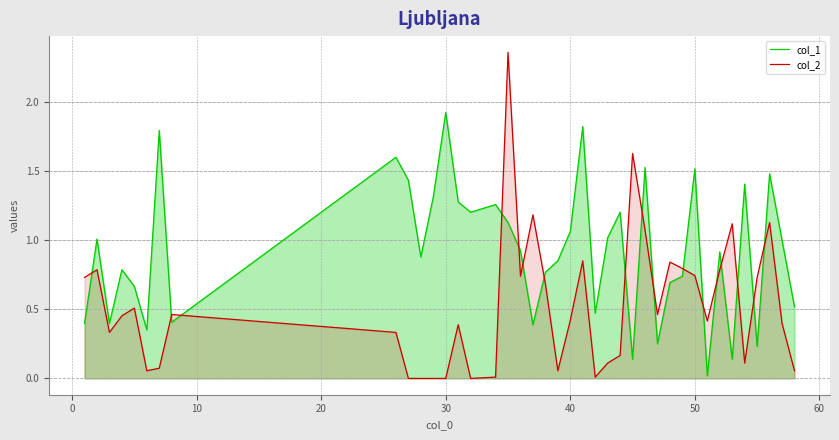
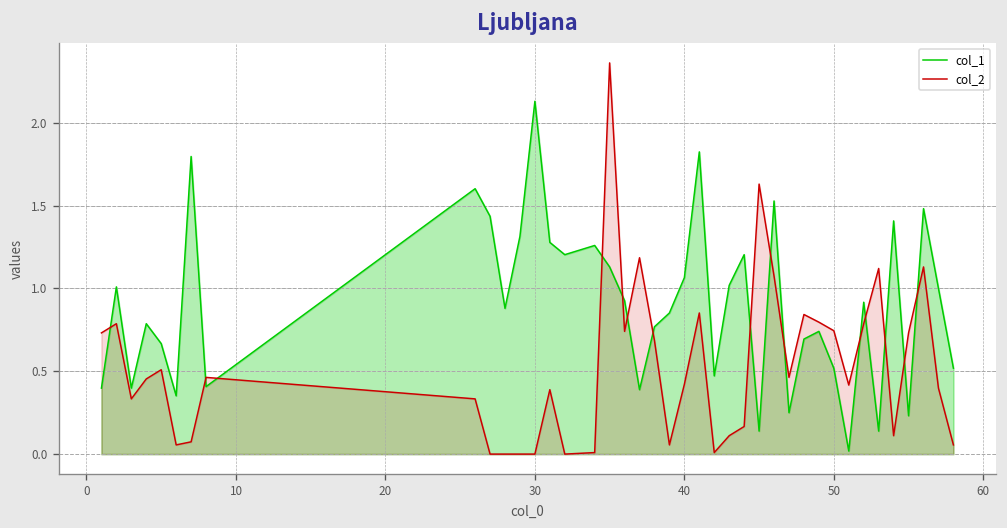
col_1, 30: 1.93 -> 2.13
col_1, 50: 1.52 -> 0.52
